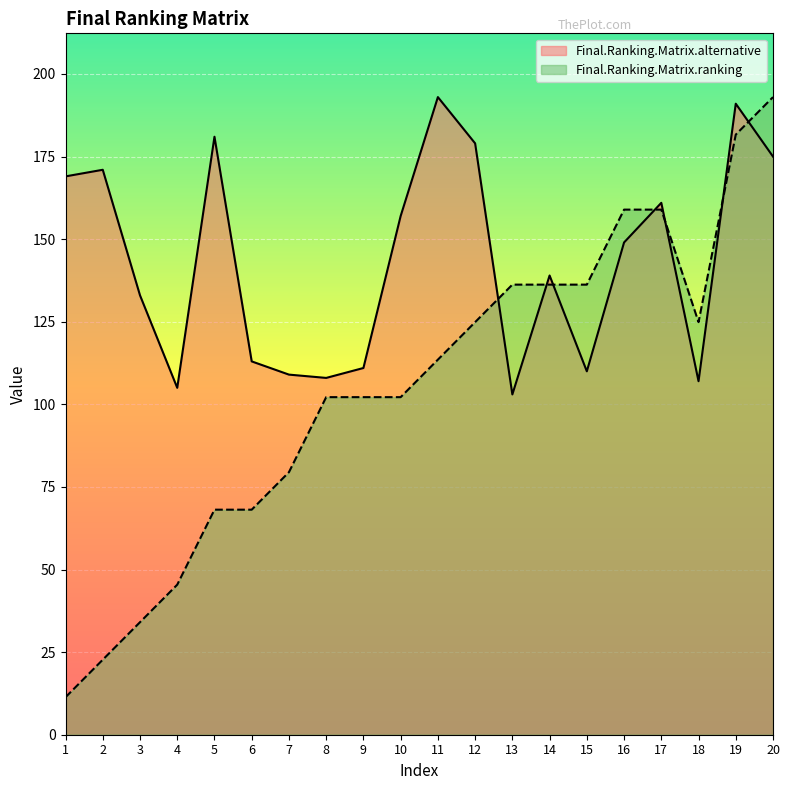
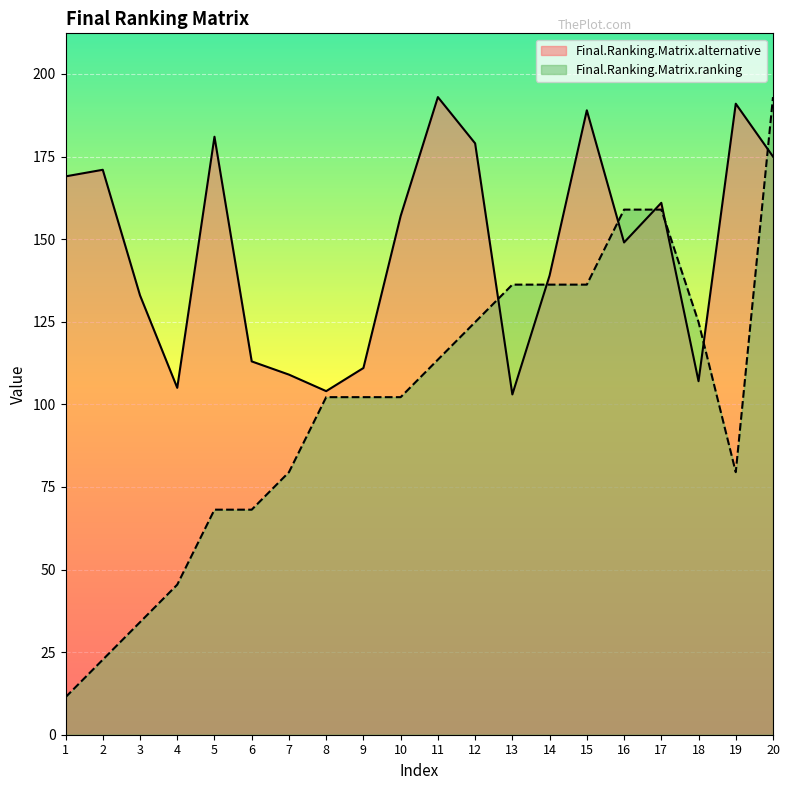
Final.Ranking.Matrix.alternative, 8: 108 -> 104
Final.Ranking.Matrix.alternative, 15: 110 -> 189
Final.Ranking.Matrix.ranking, 19: 182 -> 79
